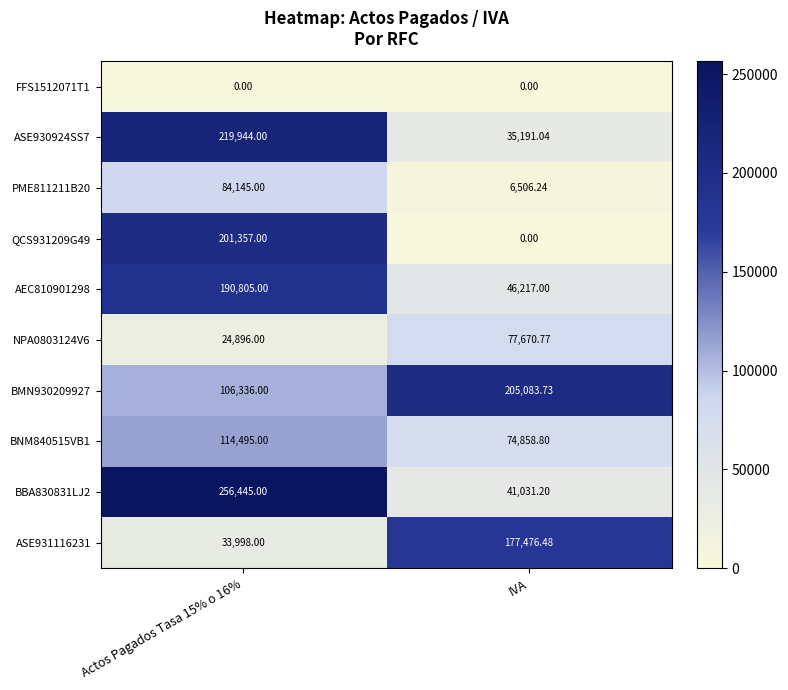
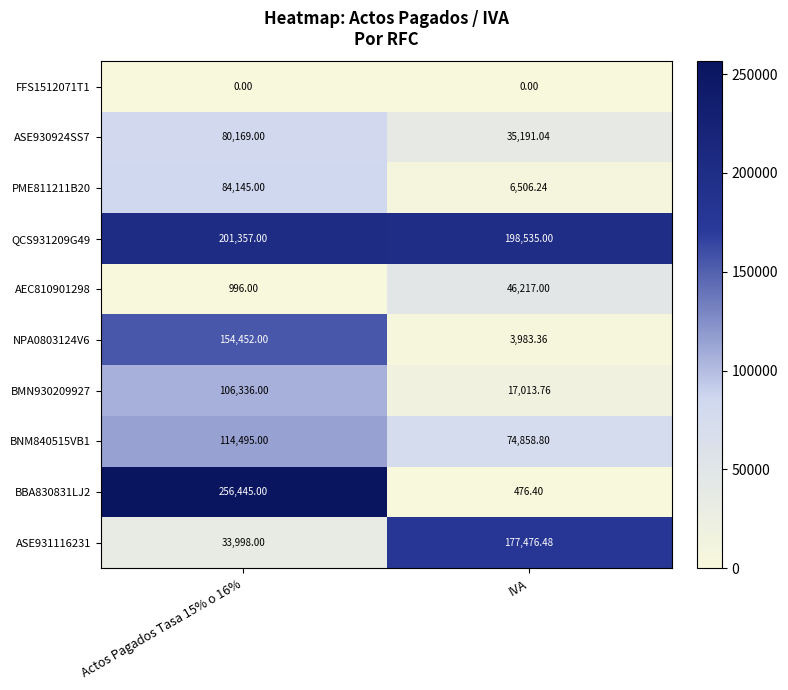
ASE930924SS7, Actos Pagados Tasa 15% o 16%: 219,944.00 -> 80,169.00
QCS931209G49, IVA: 0.00 -> 198,535.00
AEC810901298, Actos Pagados Tasa 15% o 16%: 190,805.00 -> 996.00
NPA0803124V6, Actos Pagados Tasa 15% o 16%: 24,896.00 -> 154,452.00
NPA0803124V6, IVA: 77,670.77 -> 3,983.36
BMN930209927, IVA: 205,083.73 -> 17,013.76
BBA830831LJ2, IVA: 41,031.20 -> 476.40
